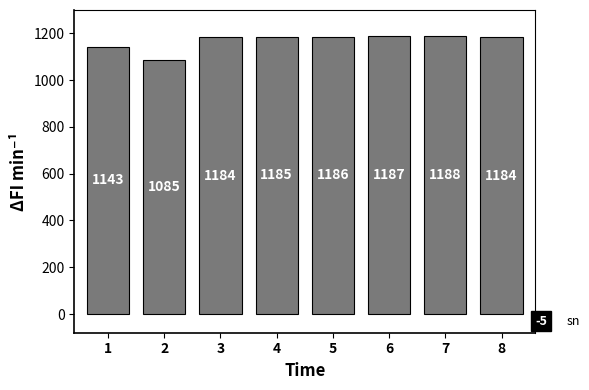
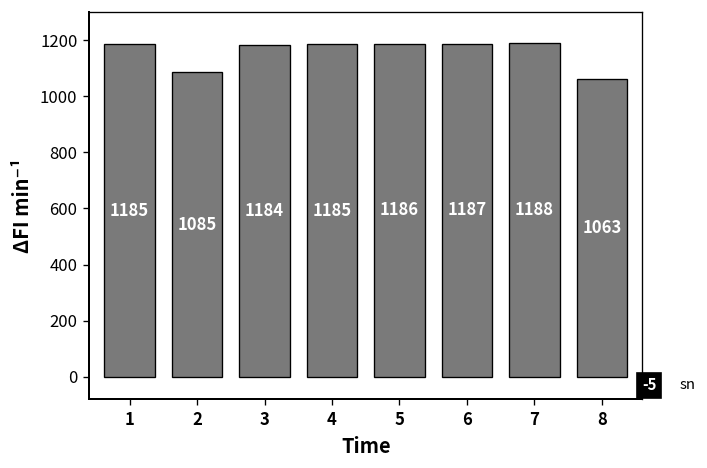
1: 1143 -> 1185
8: 1184 -> 1063
